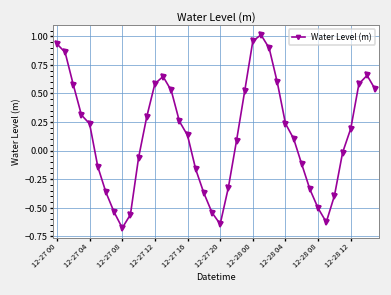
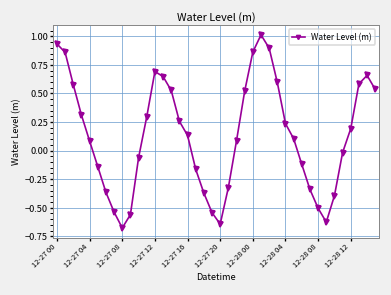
12-27 04: 0.2 -> 0.1
12-27 12: 0.6 -> 0.7
12-28 00: 1.0 -> 0.9
